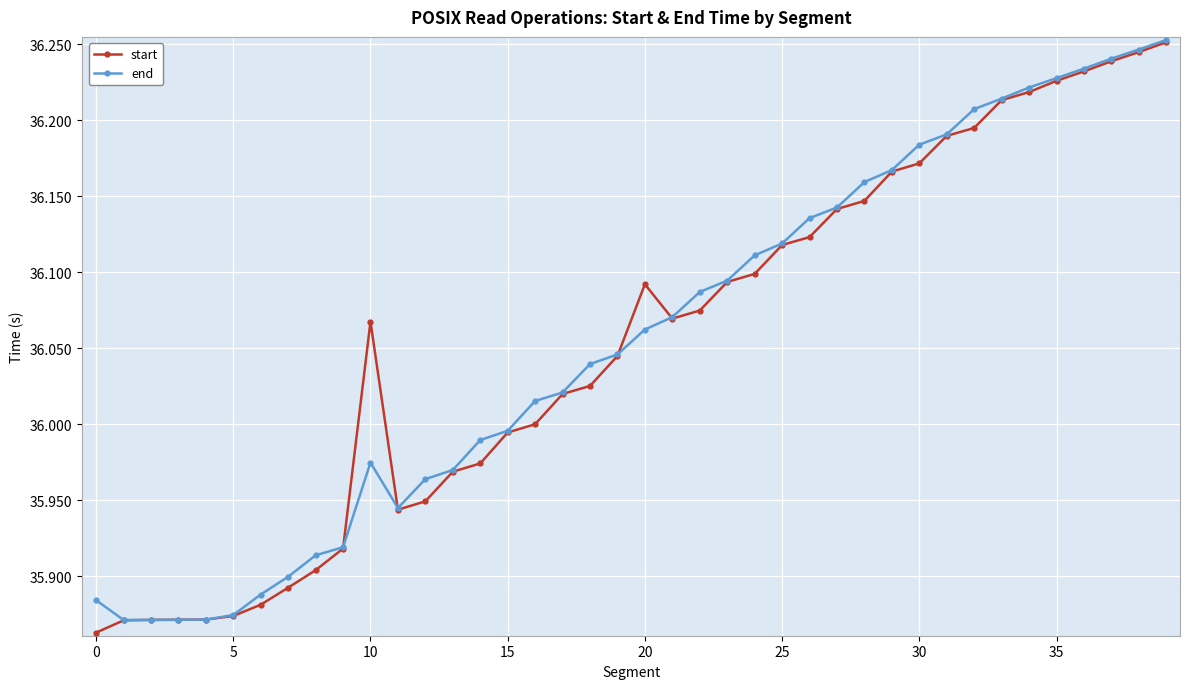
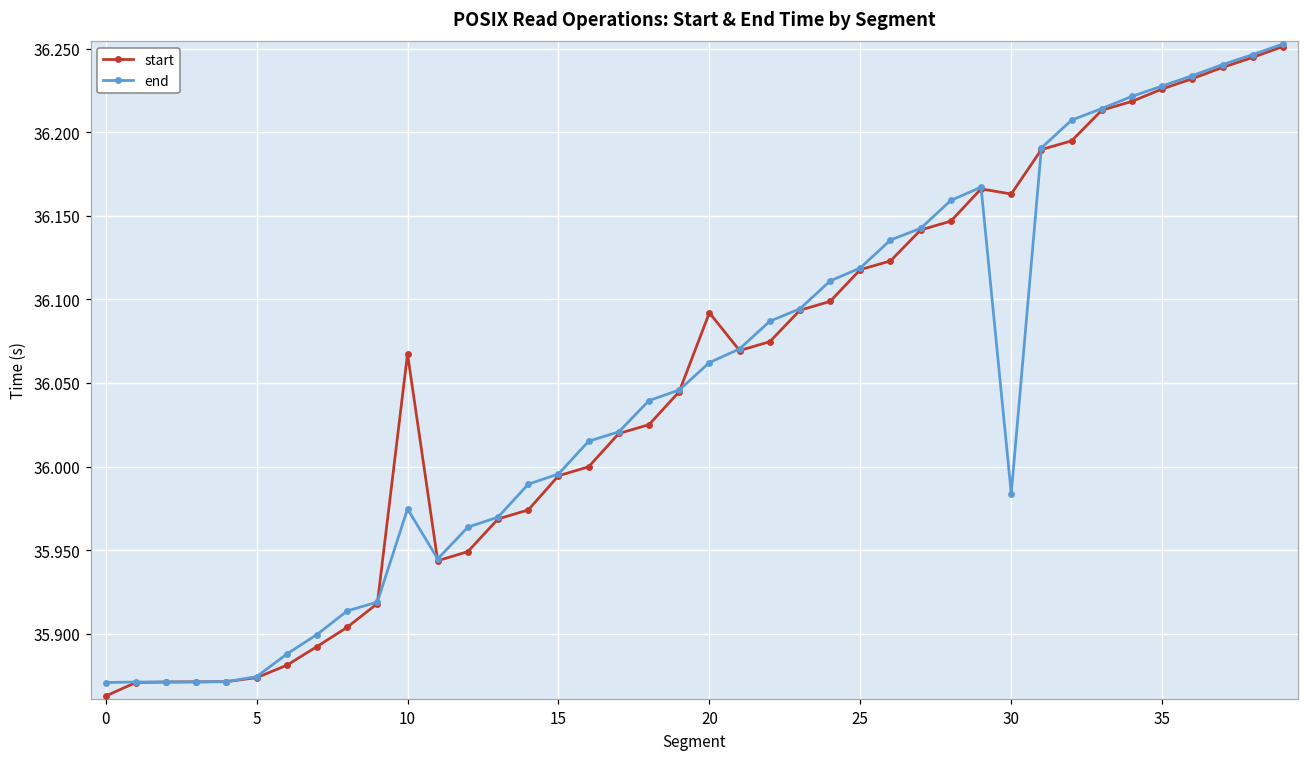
end, 0: 35.884 -> 35.871
start, 30: 36.172 -> 36.163
end, 30: 36.184 -> 35.984
